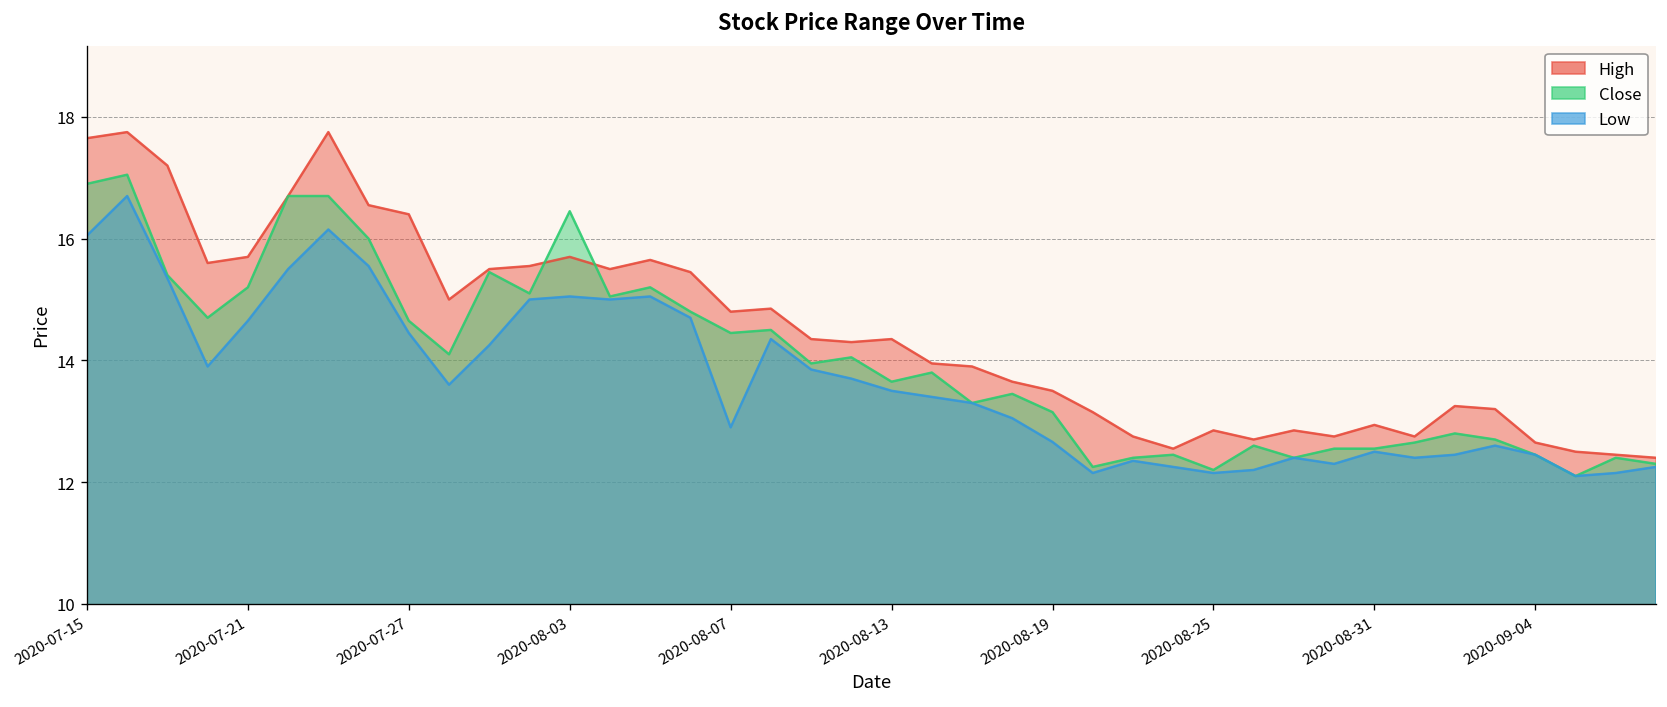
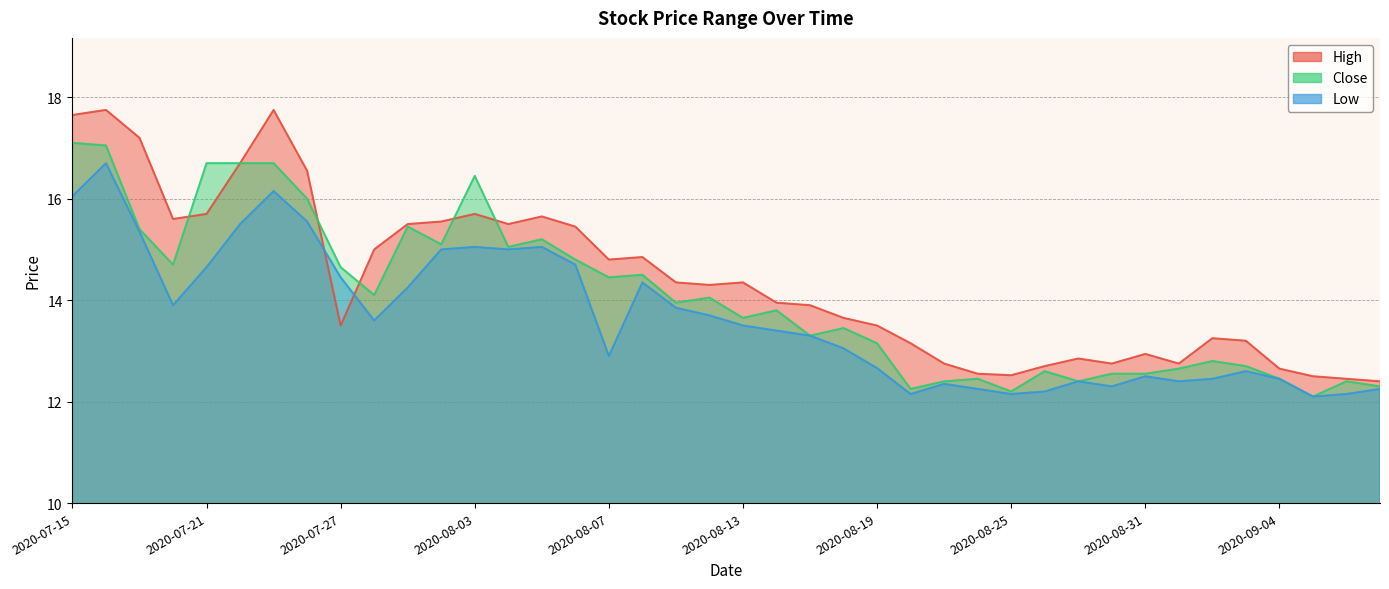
Close, 2020-07-15: 16.9 -> 17.1
Close, 2020-07-21: 15.2 -> 16.7
High, 2020-07-27: 16.4 -> 13.5
High, 2020-08-25: 12.9 -> 12.5
